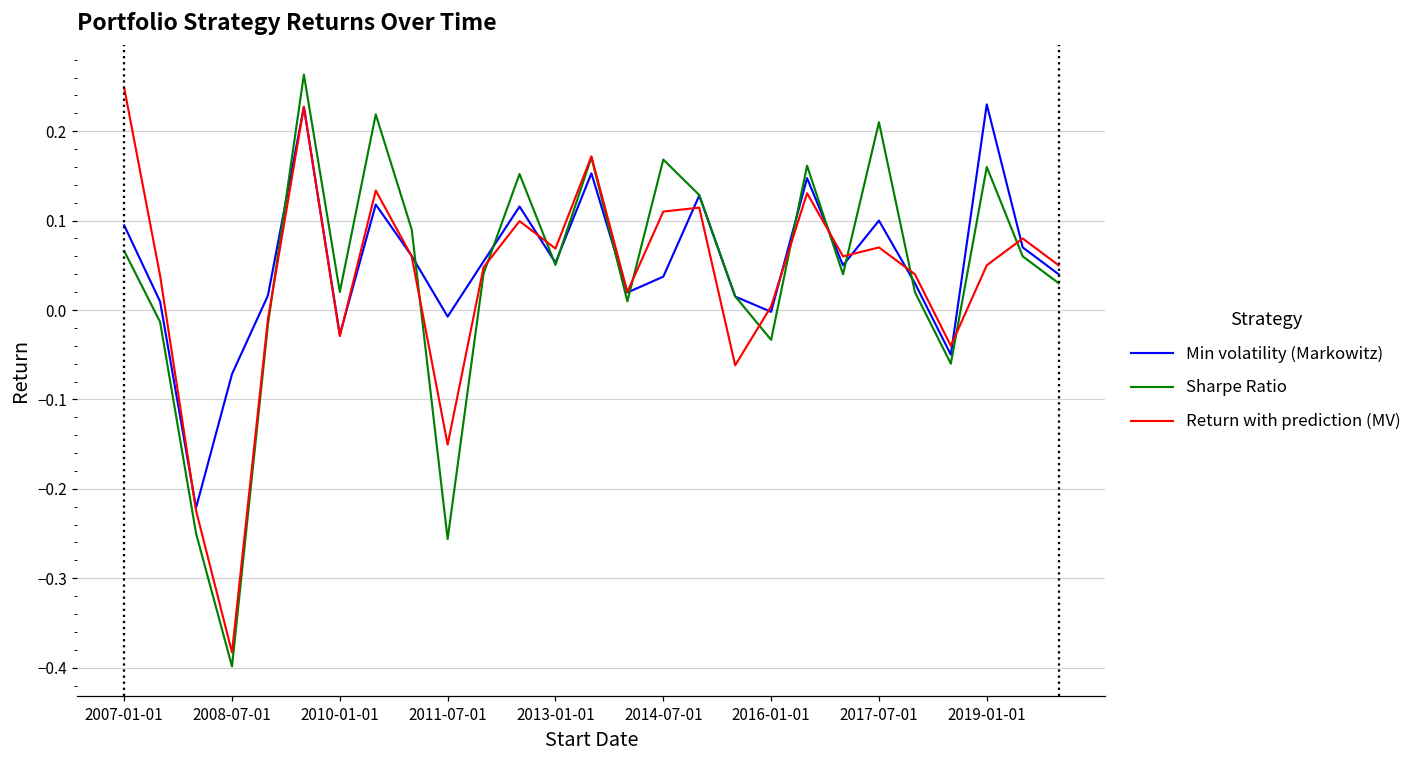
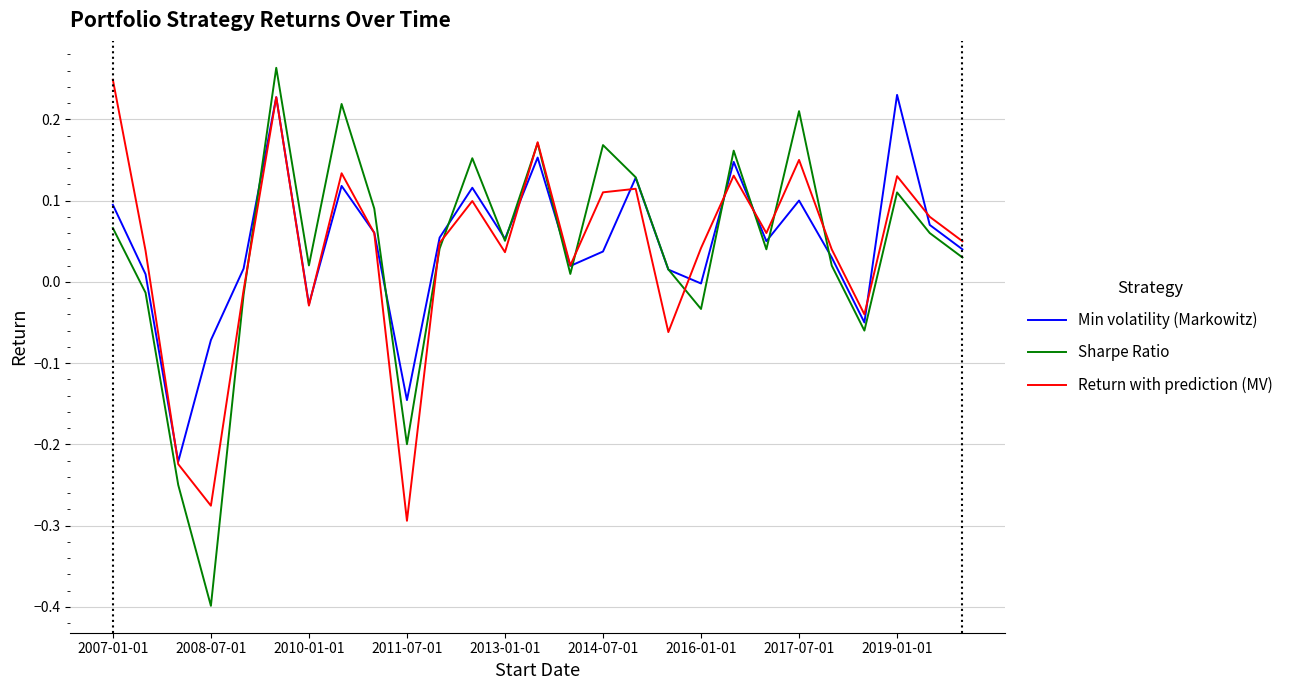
Return with prediction (MV), 2008-07-01: -0.38 -> -0.28
Min volatility (Markowitz), 2011-07-01: -0.01 -> -0.15
Sharpe Ratio, 2011-07-01: -0.26 -> -0.20
Return with prediction (MV), 2011-07-01: -0.15 -> -0.29
Return with prediction (MV), 2013-01-01: 0.07 -> 0.04
Return with prediction (MV), 2016-01-01: 0.00 -> 0.04
Return with prediction (MV), 2017-07-01: 0.07 -> 0.15
Sharpe Ratio, 2019-01-01: 0.16 -> 0.11
Return with prediction (MV), 2019-01-01: 0.05 -> 0.13
